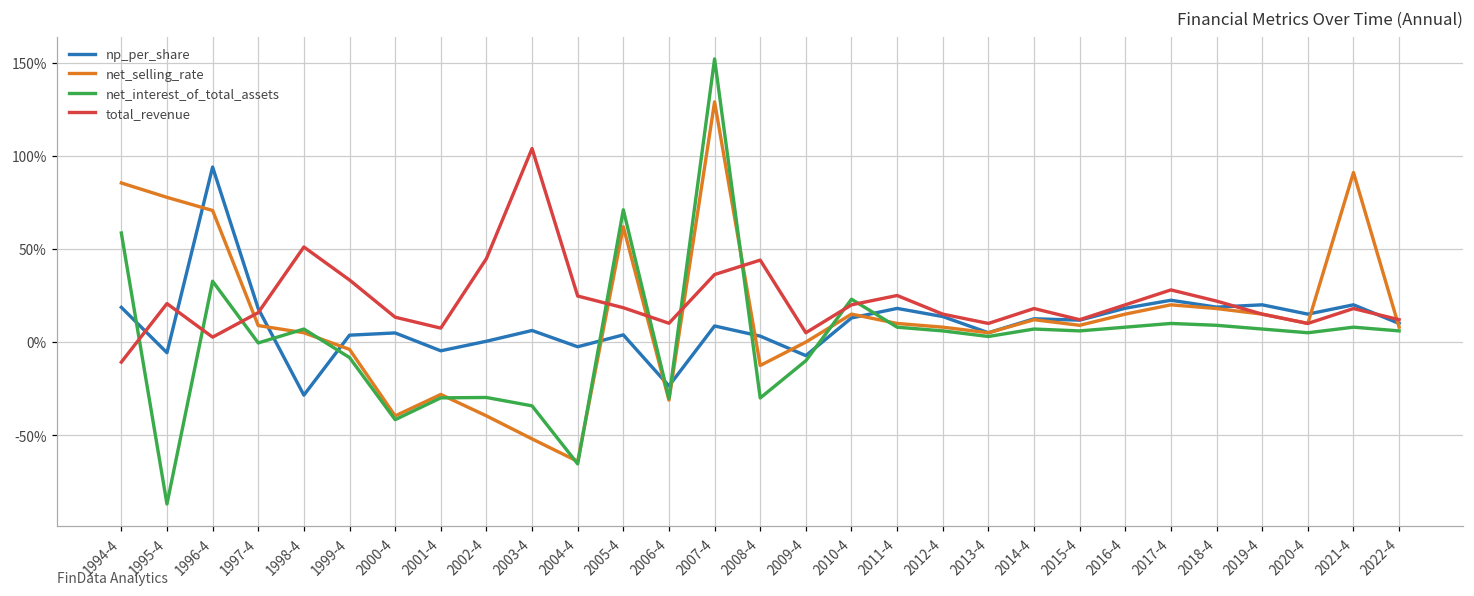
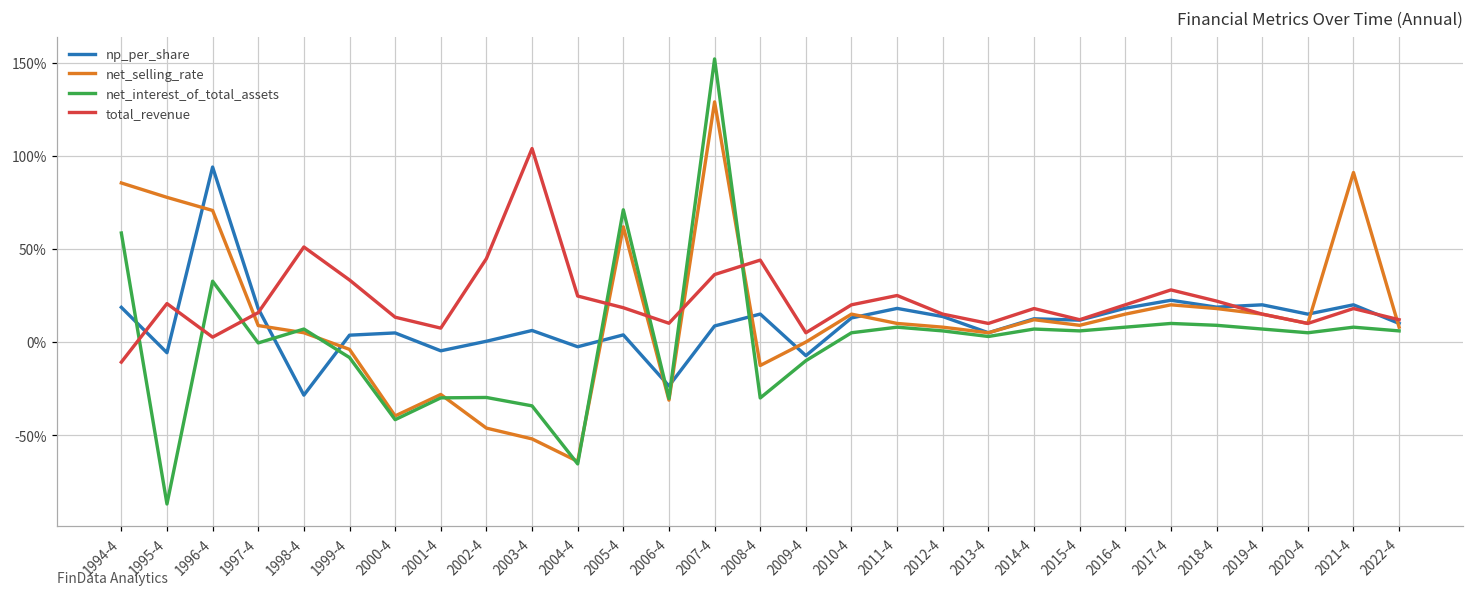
net_selling_rate, 2002-4: -40% -> -46%
np_per_share, 2008-4: 3% -> 15%
net_interest_of_total_assets, 2010-4: 23% -> 5%
